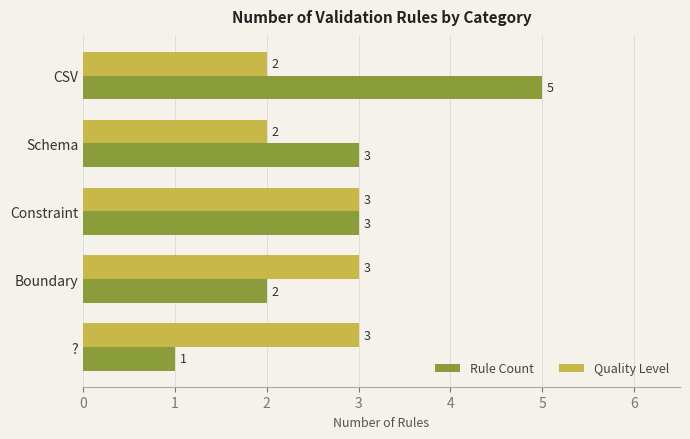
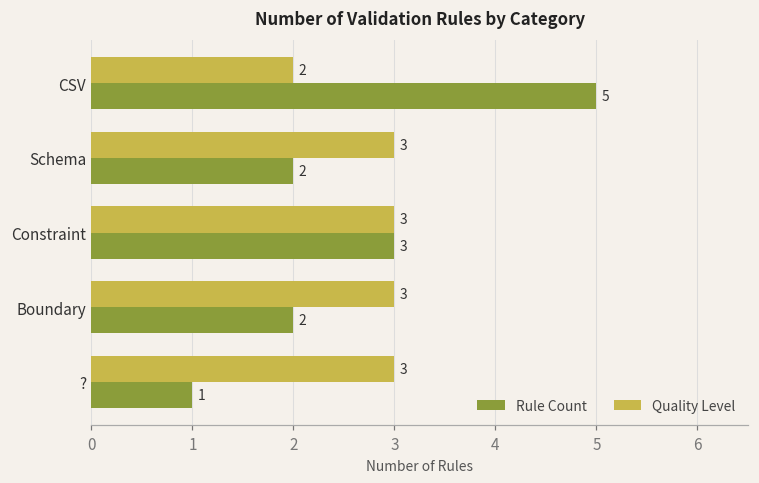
Quality Level, Schema: 2 -> 3
Rule Count, Schema: 3 -> 2
